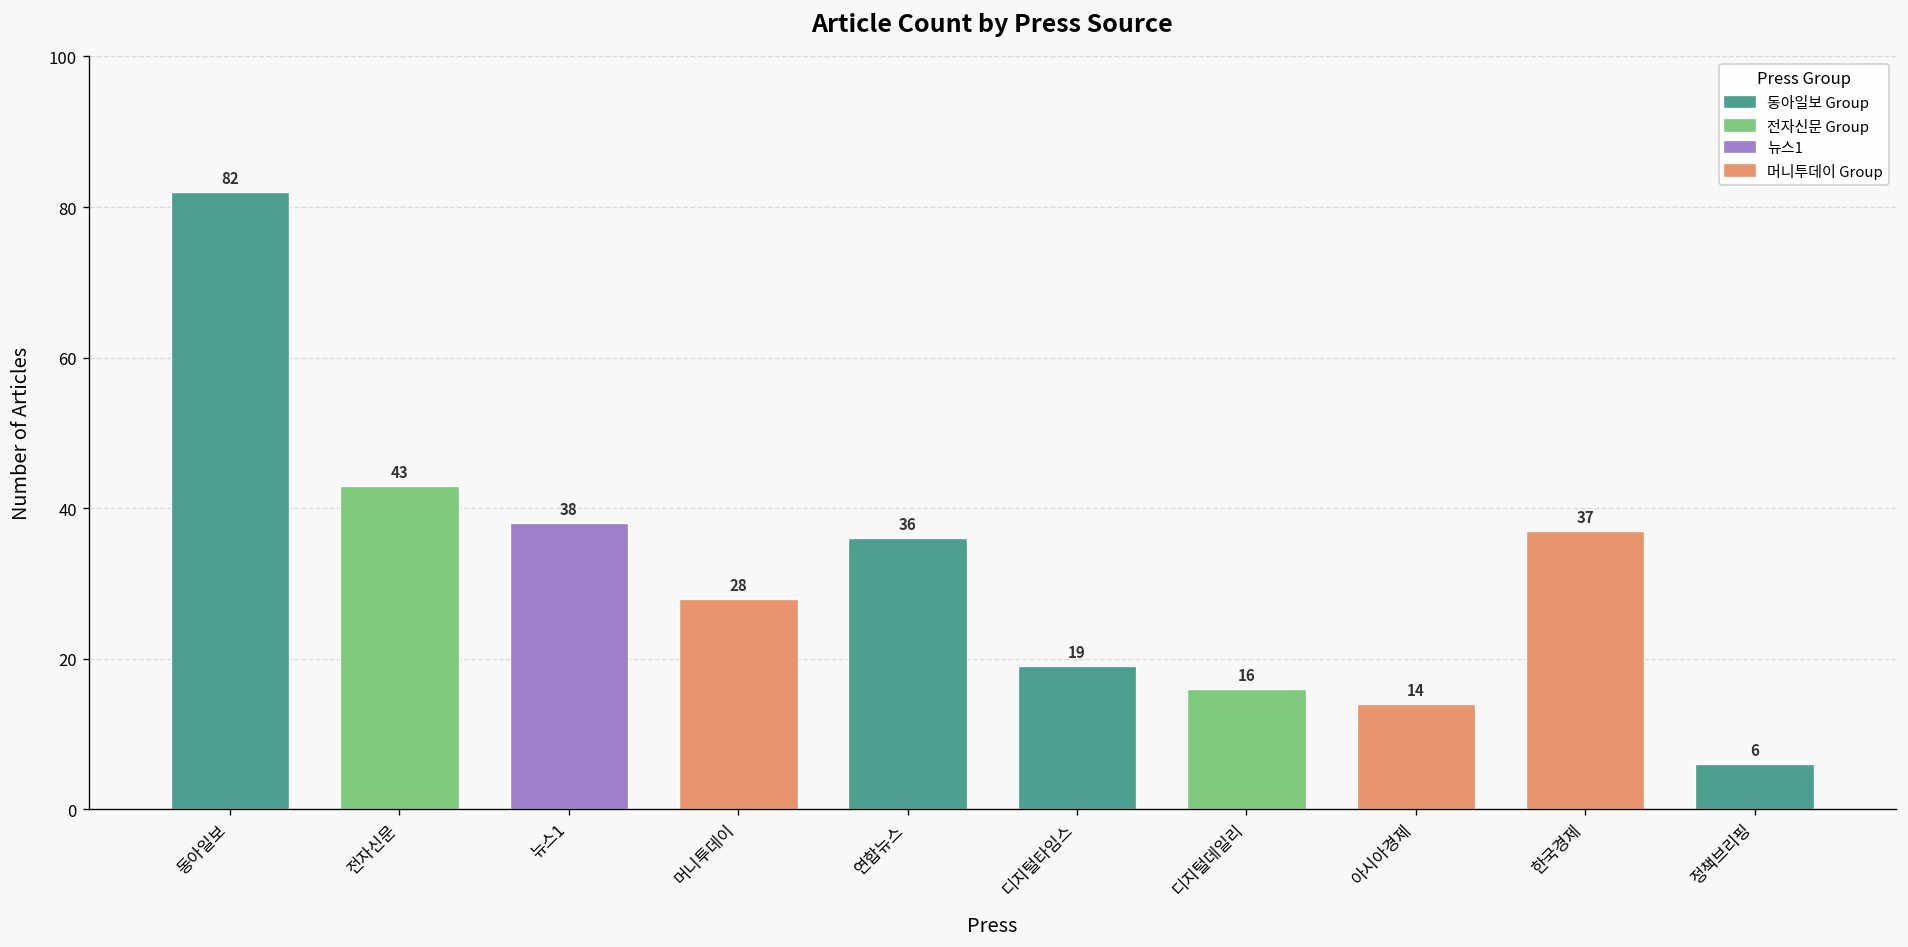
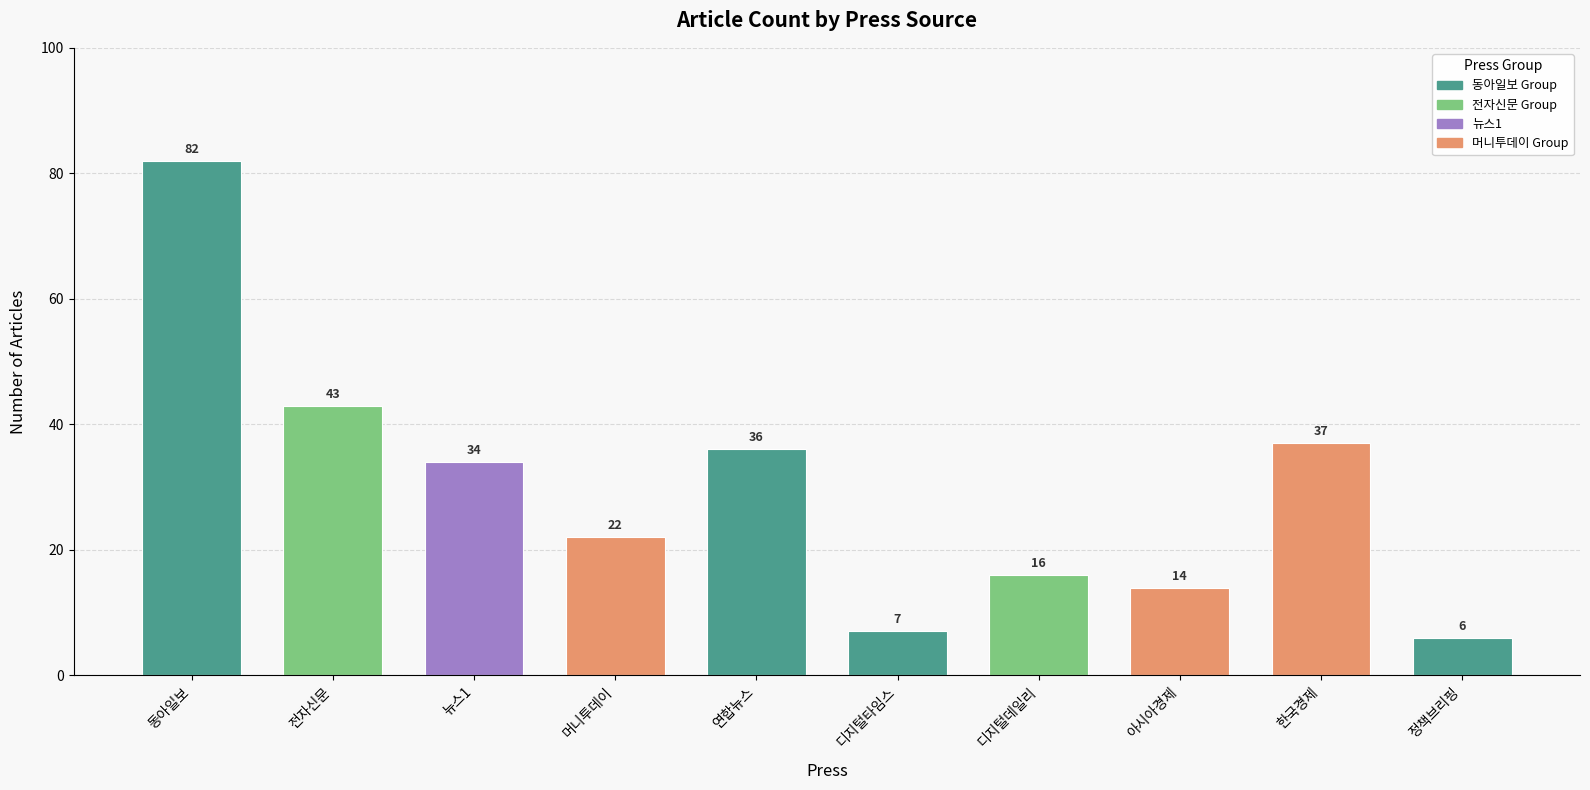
뉴스1: 38 -> 34
머니투데이: 28 -> 22
디지털타임스: 19 -> 7
